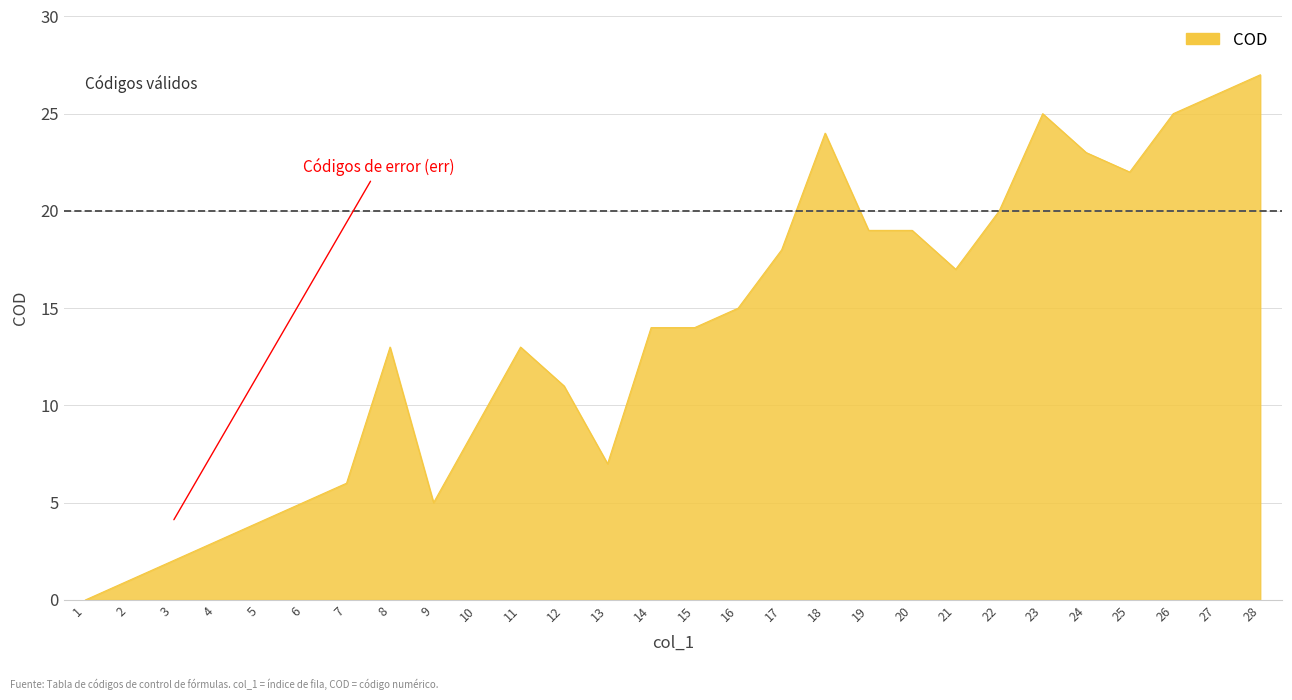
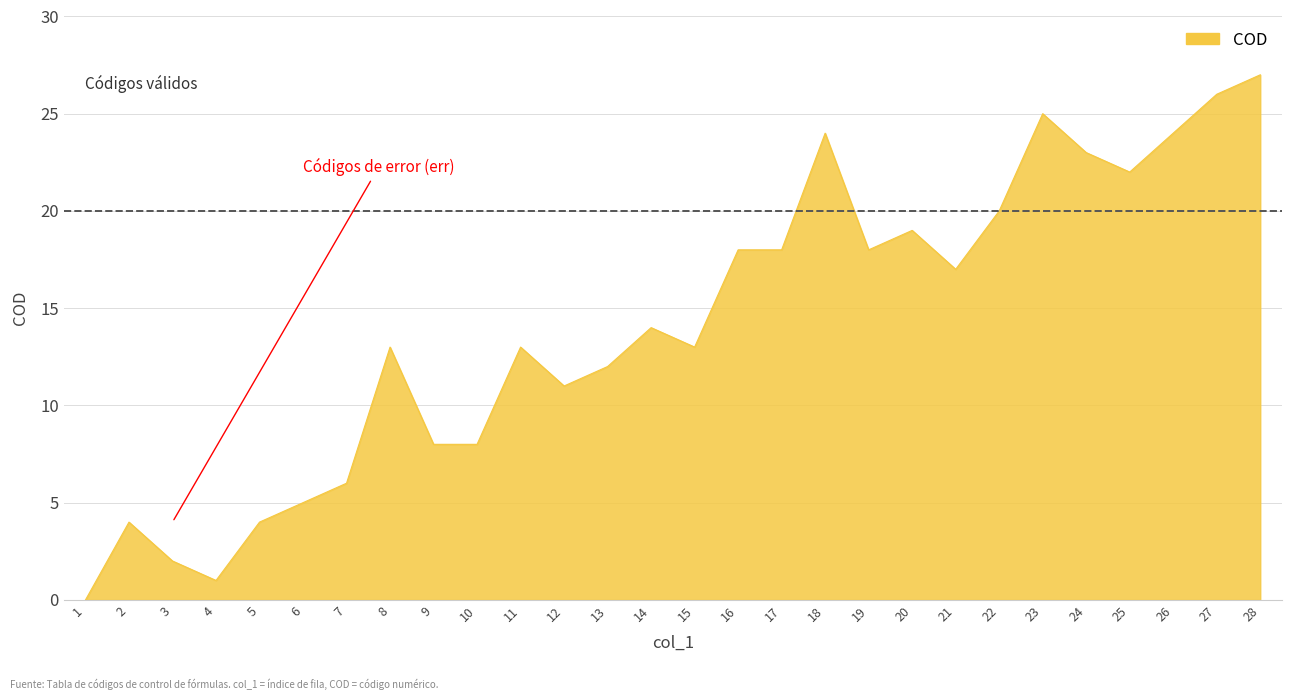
2: 1 -> 4
4: 3 -> 1
9: 5 -> 8
10: 9 -> 8
13: 7 -> 12
15: 14 -> 13
16: 15 -> 18
19: 19 -> 18
26: 25 -> 24
